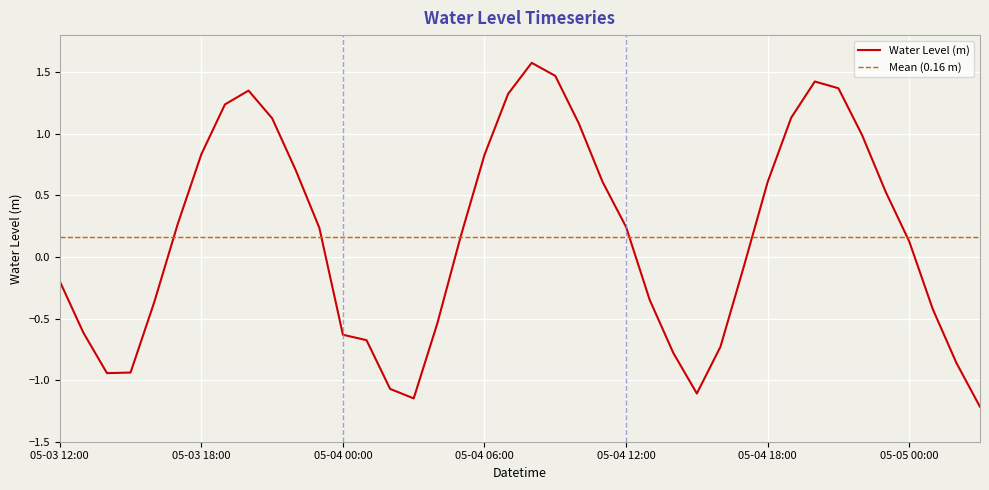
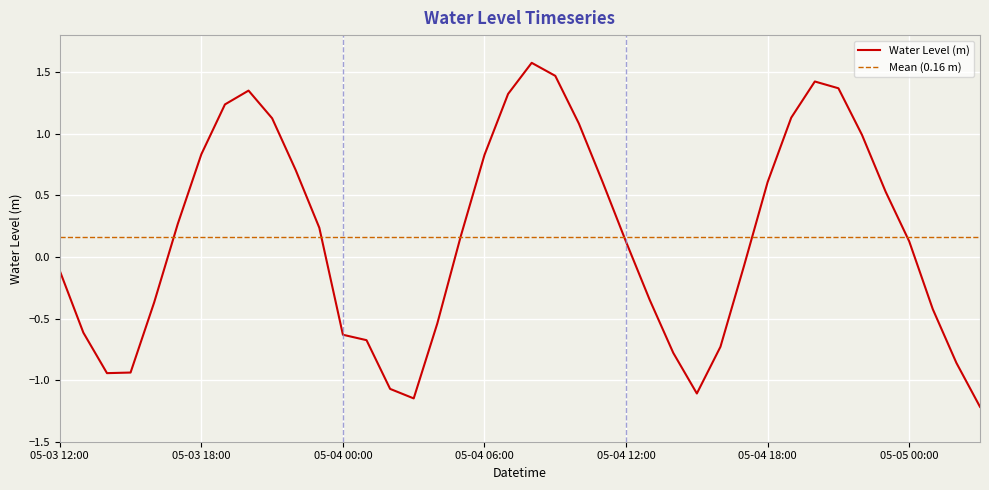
05-03 12:00: -0.20 -> -0.11
05-04 12:00: 0.24 -> 0.12
